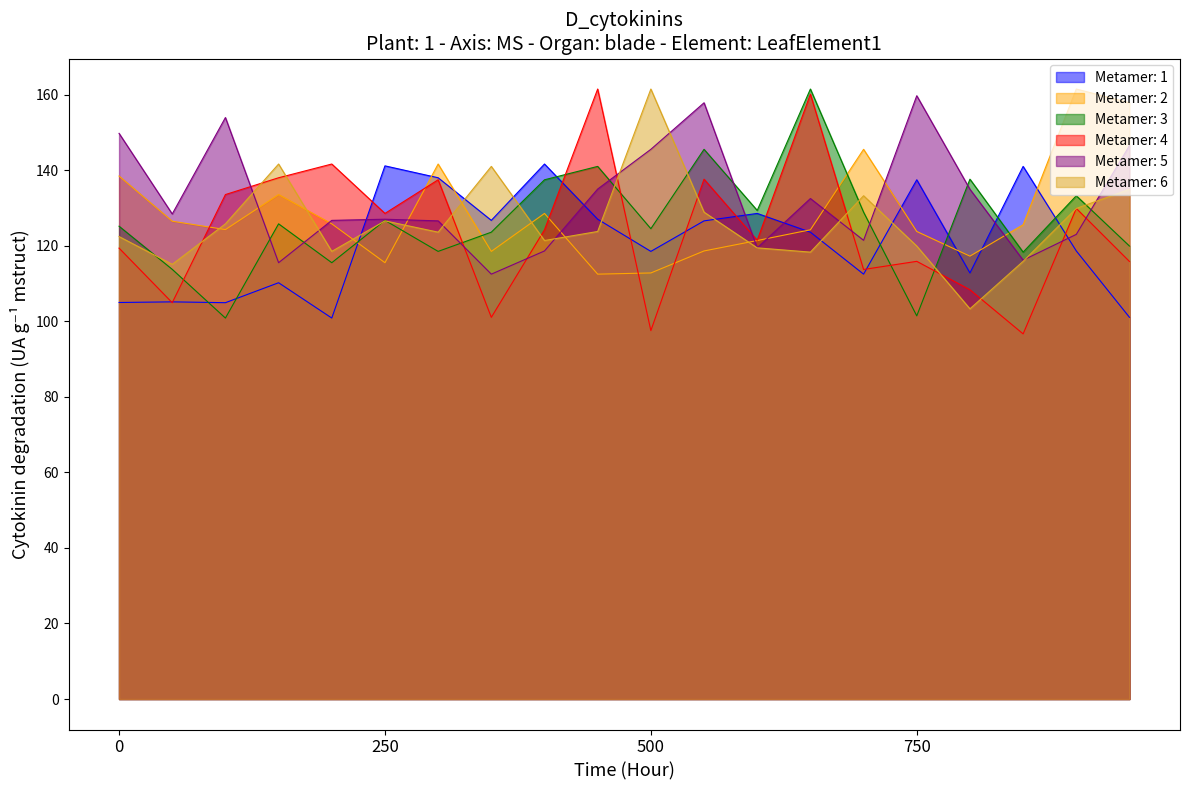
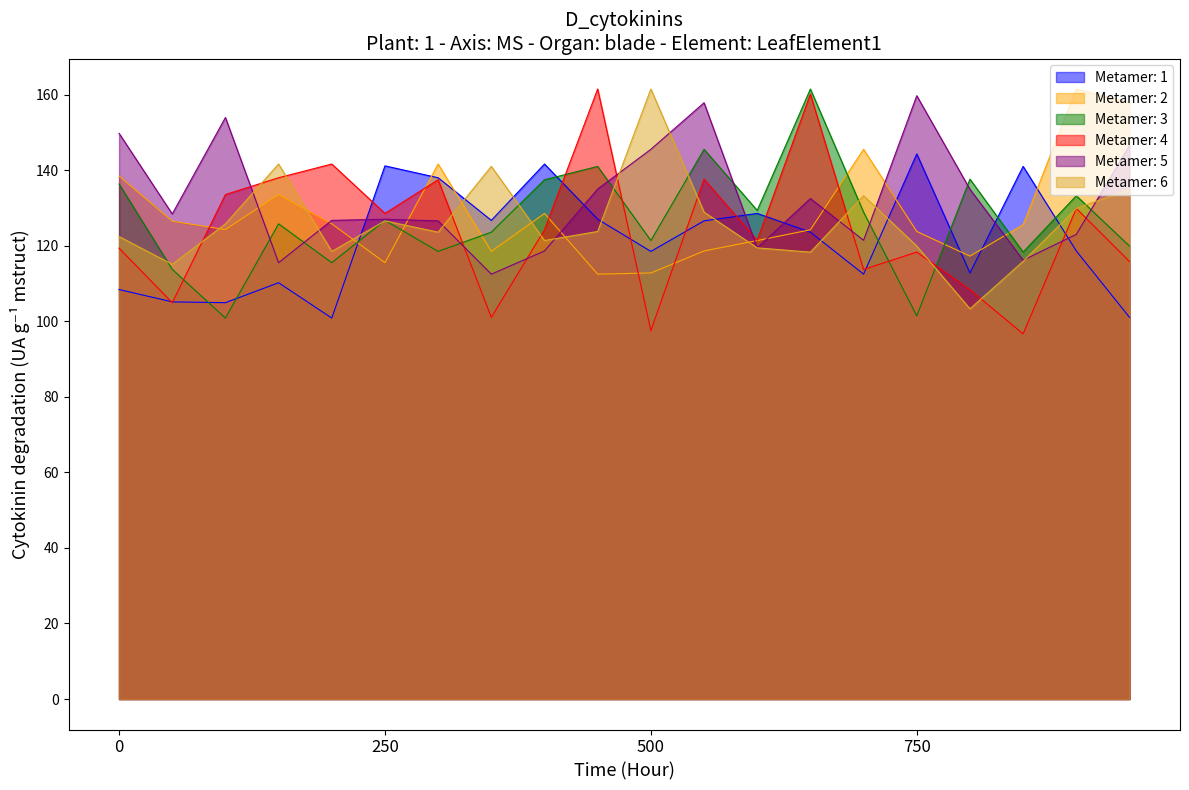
Metamer: 1, 0: 105 -> 108
Metamer: 3, 0: 125 -> 136
Metamer: 3, 500: 125 -> 121
Metamer: 1, 750: 138 -> 144
Metamer: 4, 750: 116 -> 118
